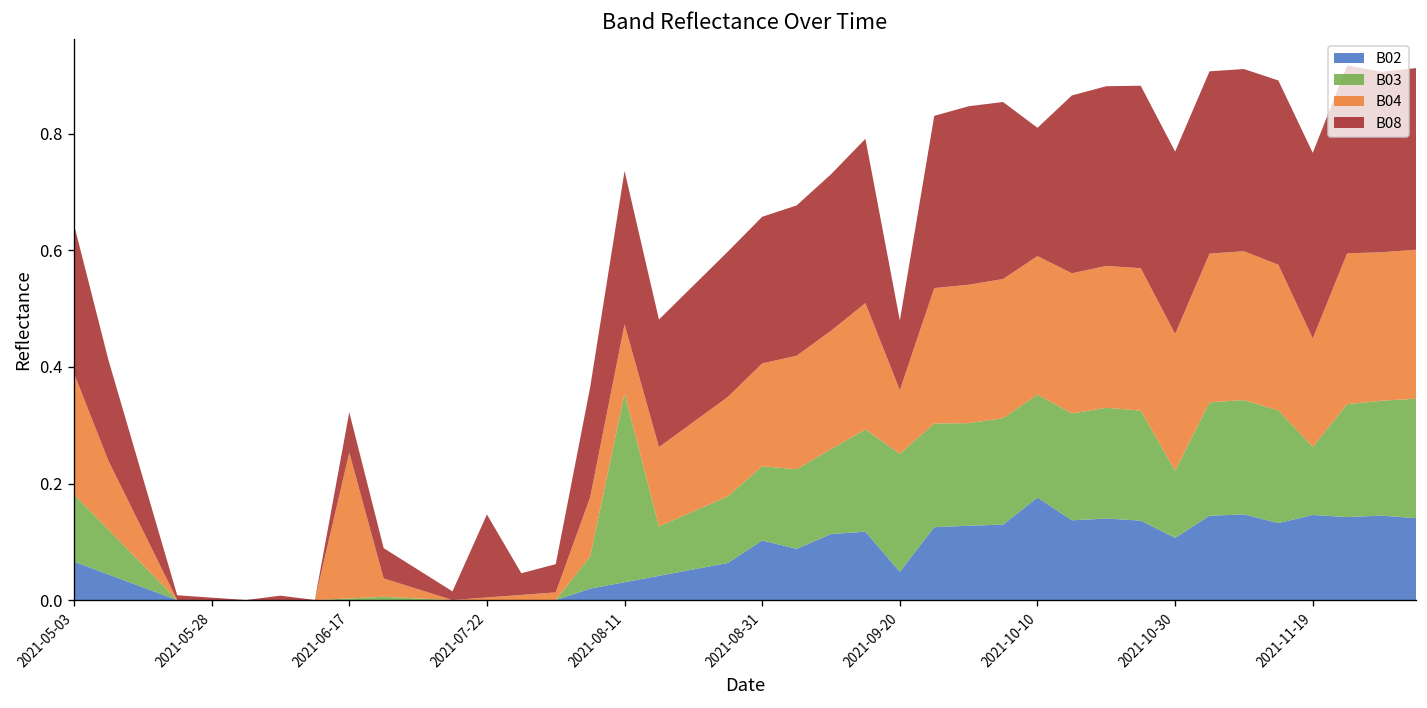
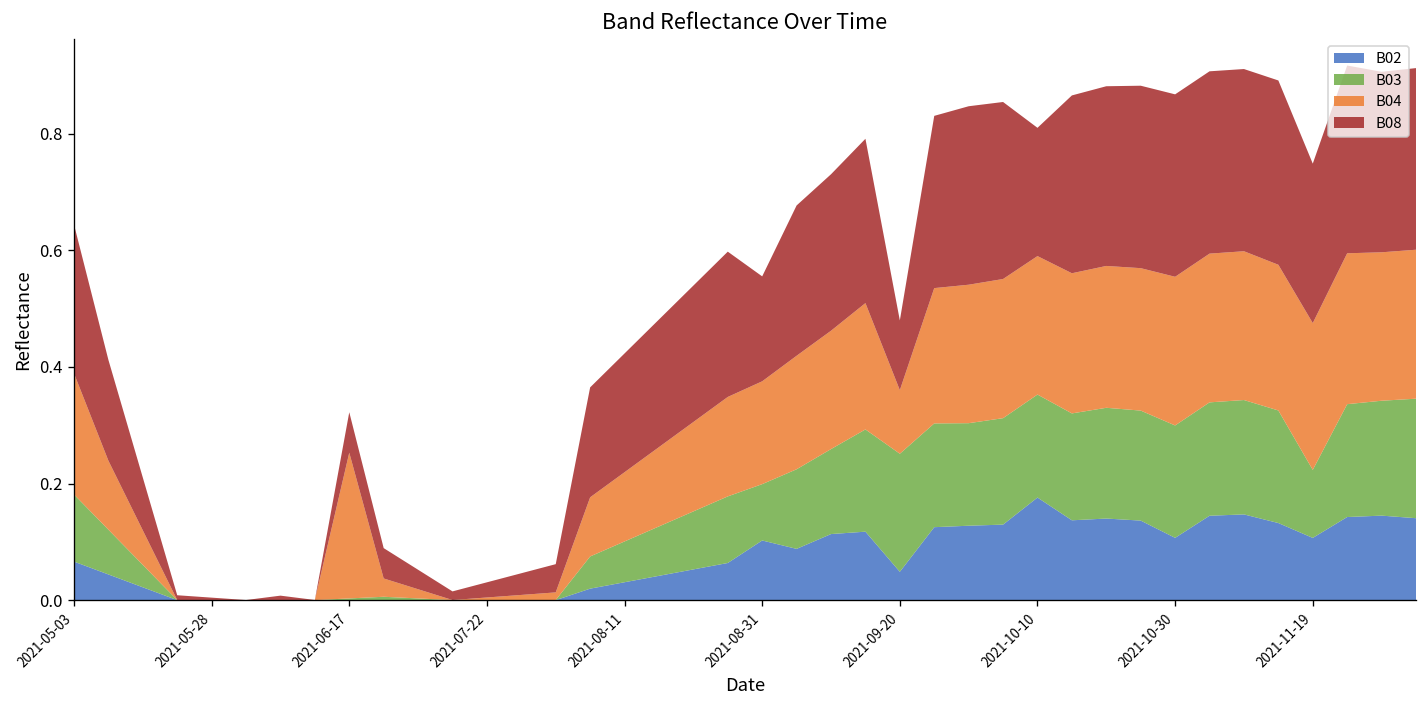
B08, 2021-07-22: 0.14 -> 0.03
B03, 2021-08-11: 0.32 -> 0.07
B08, 2021-08-11: 0.26 -> 0.20
B03, 2021-08-31: 0.13 -> 0.10
B08, 2021-08-31: 0.25 -> 0.18
B03, 2021-10-30: 0.12 -> 0.19
B04, 2021-10-30: 0.23 -> 0.25
B02, 2021-11-19: 0.15 -> 0.11
B04, 2021-11-19: 0.19 -> 0.25
B08, 2021-11-19: 0.32 -> 0.27
